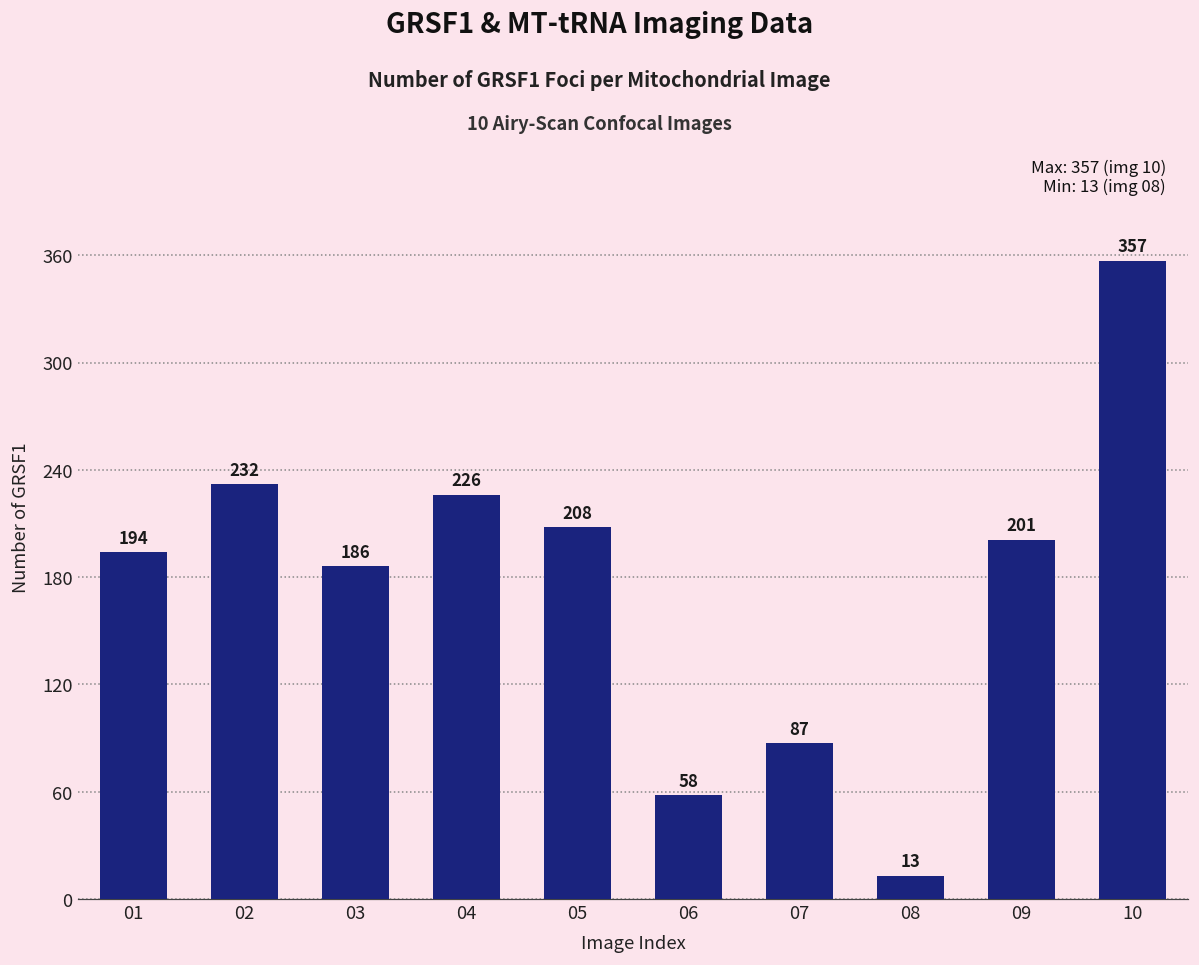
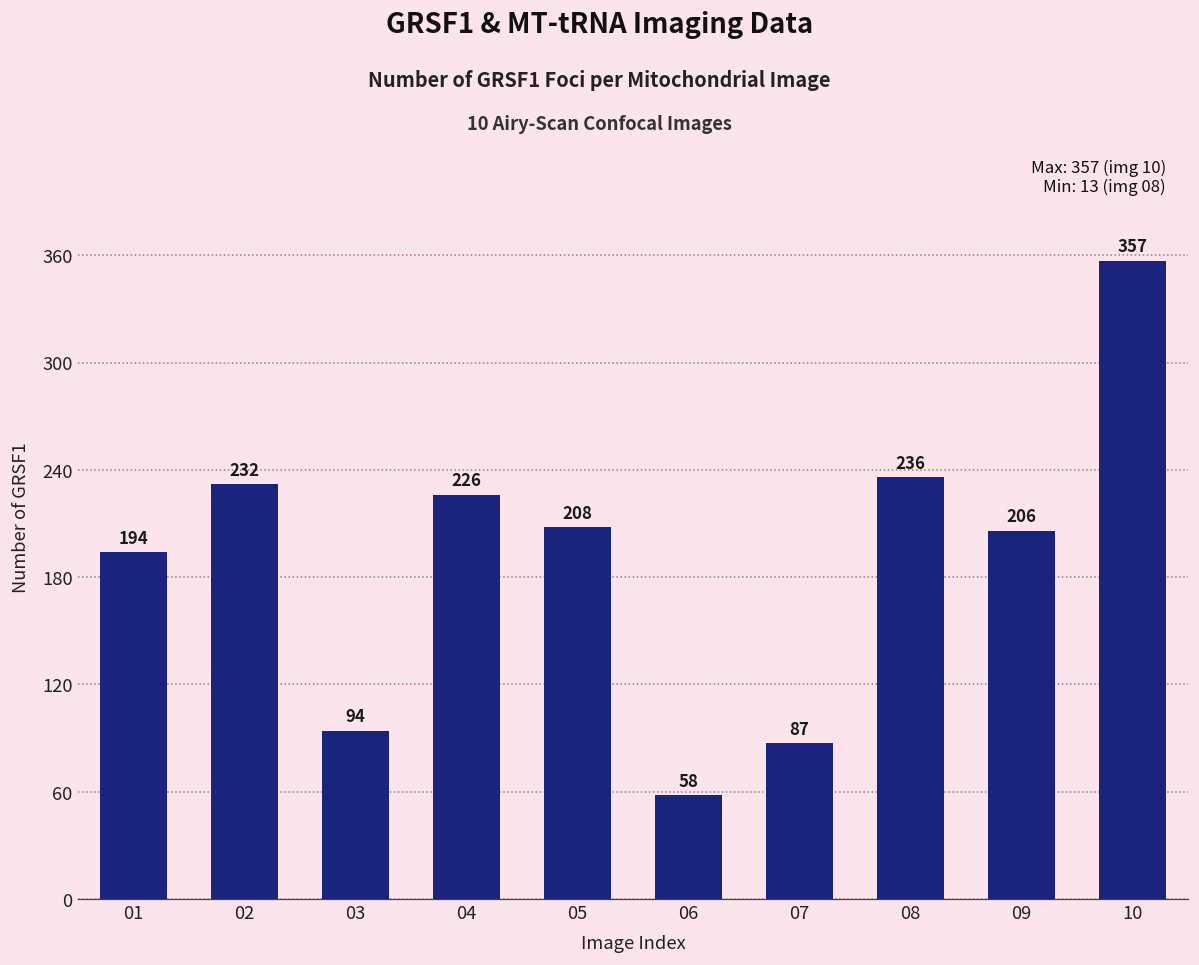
03: 186 -> 94
08: 13 -> 236
09: 201 -> 206
